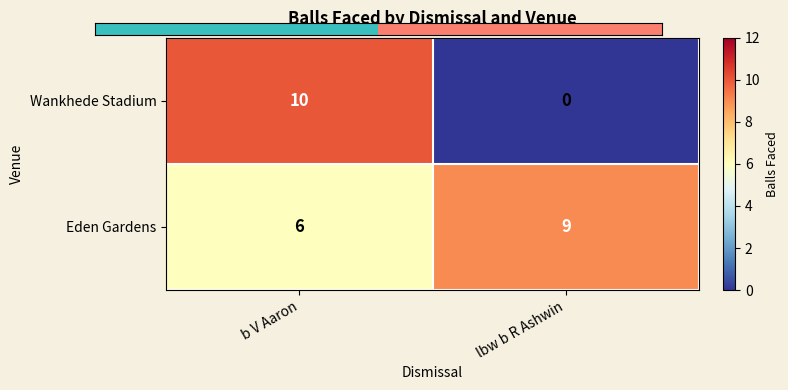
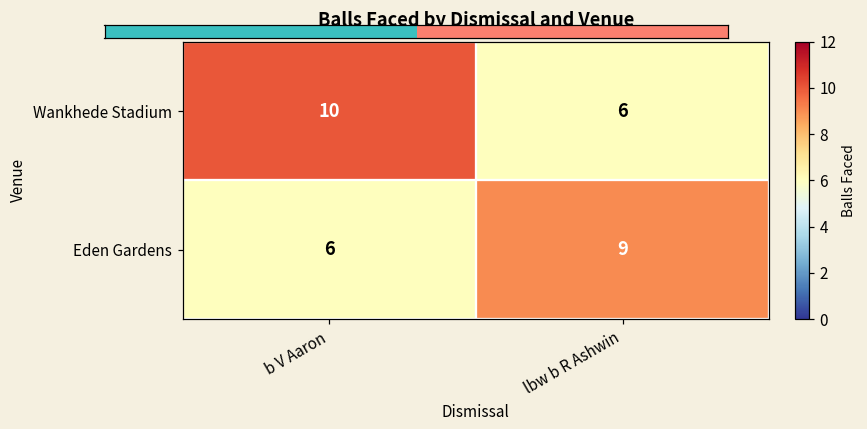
Balls Faced by Dismissal and Venue, Wankhede Stadium, lbw b R Ashwin: 0 -> 6
